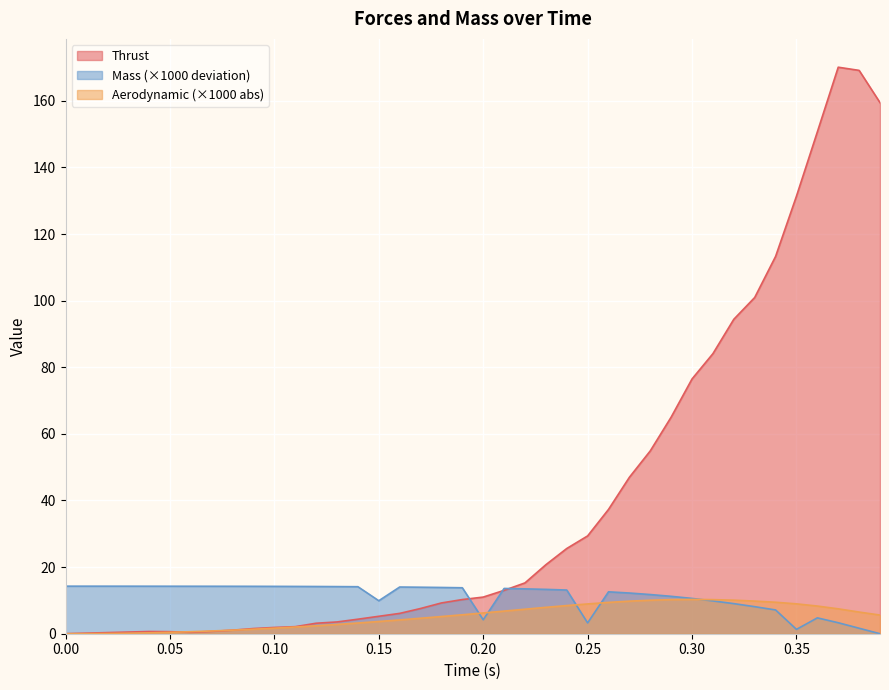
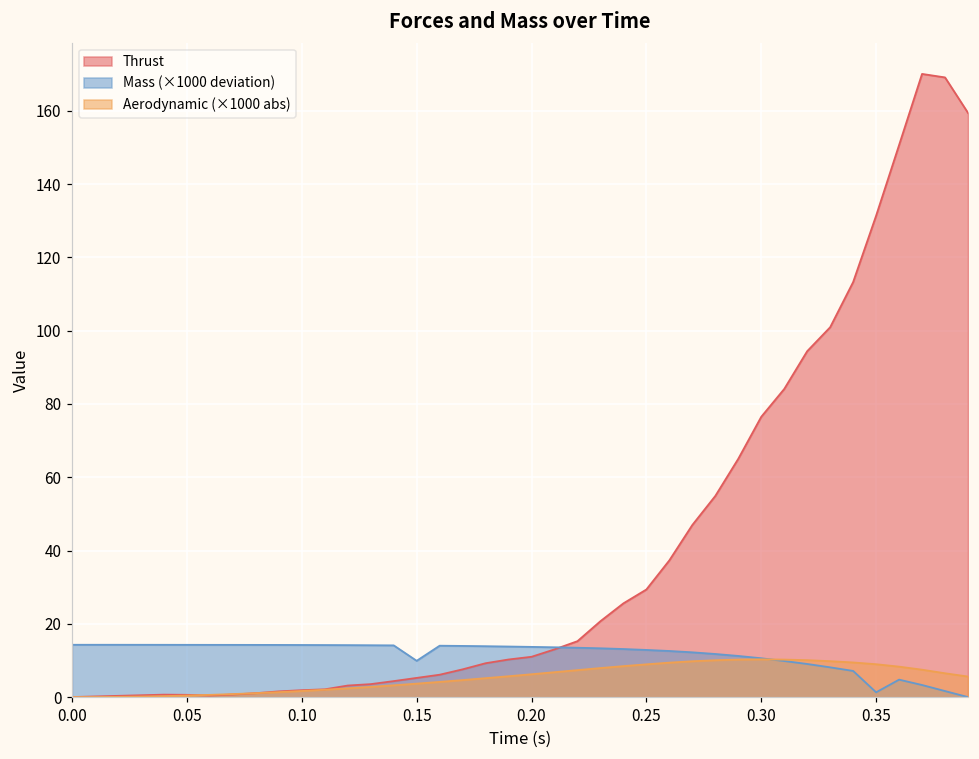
Mass (×1000 deviation), 0.20: 4 -> 14
Mass (×1000 deviation), 0.25: 3 -> 13
